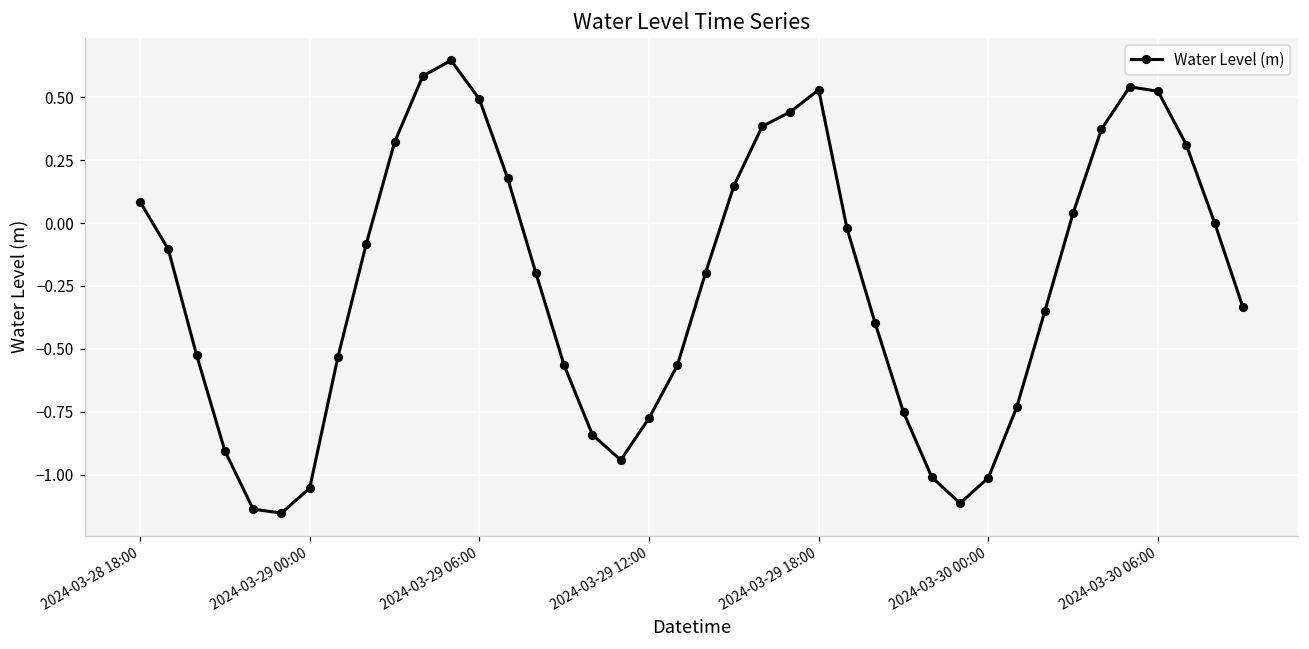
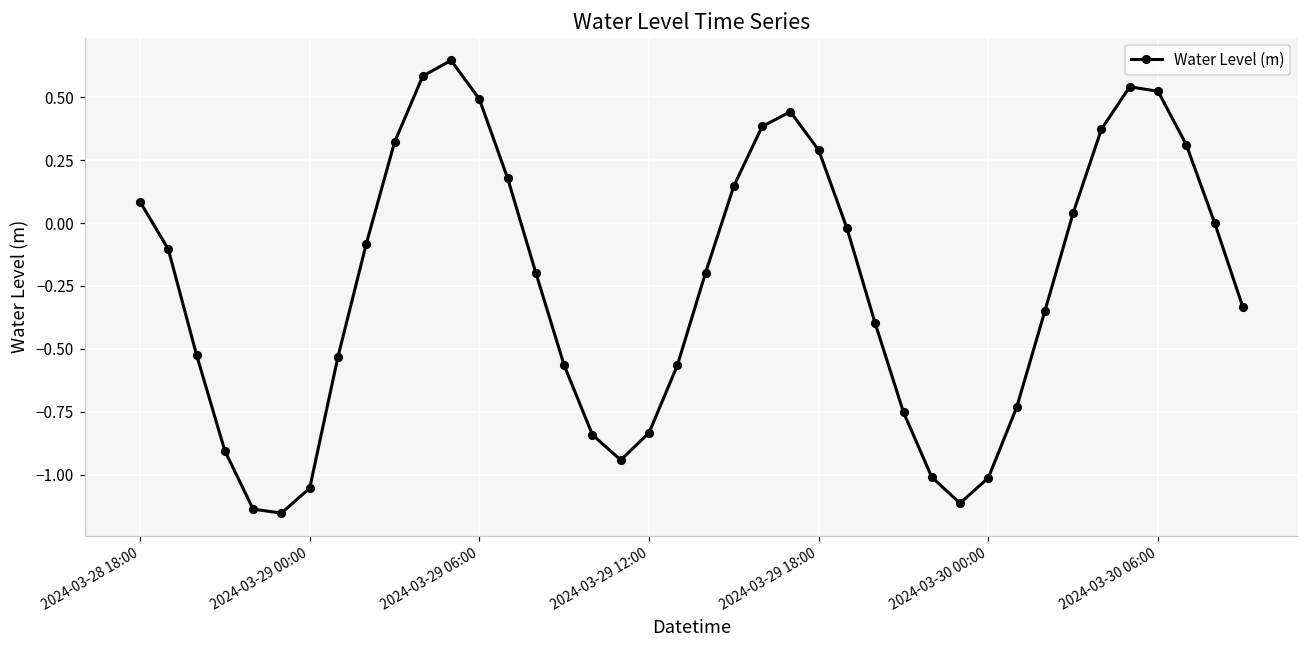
2024-03-29 12:00: -0.77 -> -0.83
2024-03-29 18:00: 0.53 -> 0.29
